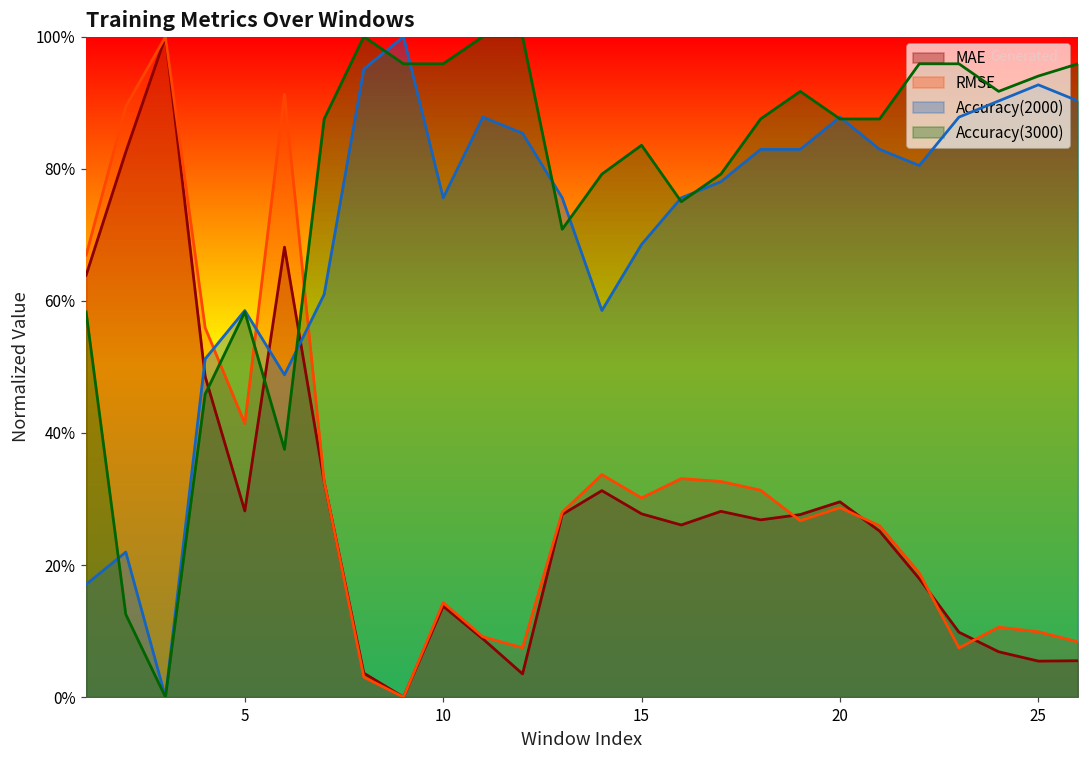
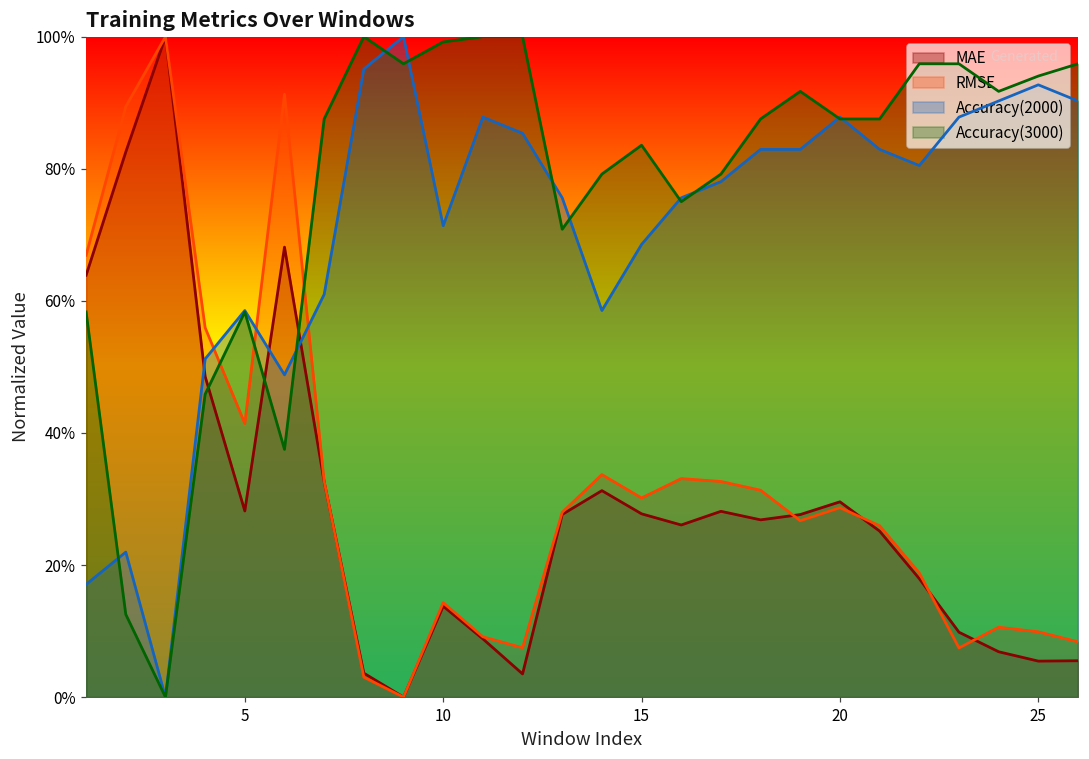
Accuracy(2000), 10: 76% -> 71%
Accuracy(3000), 10: 96% -> 99%
